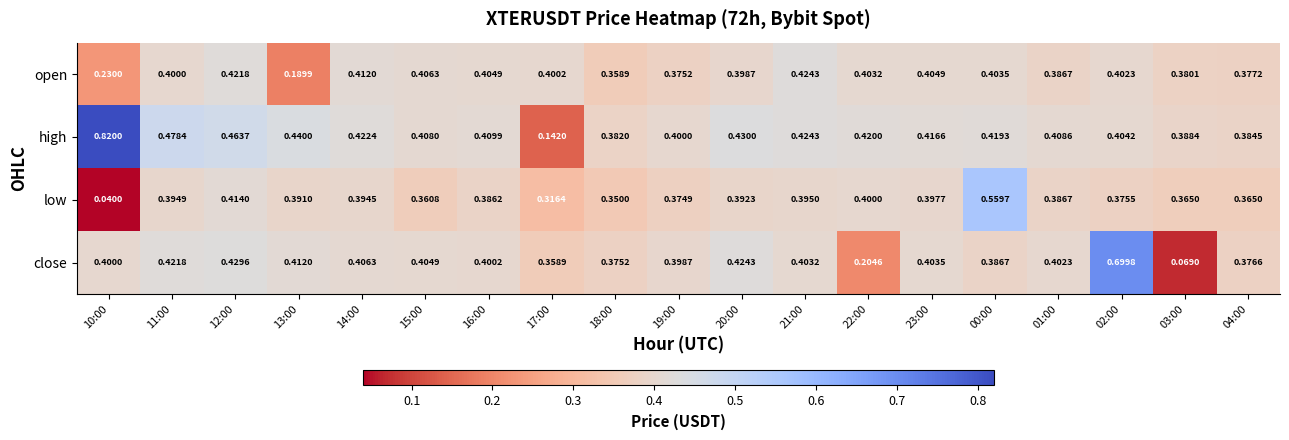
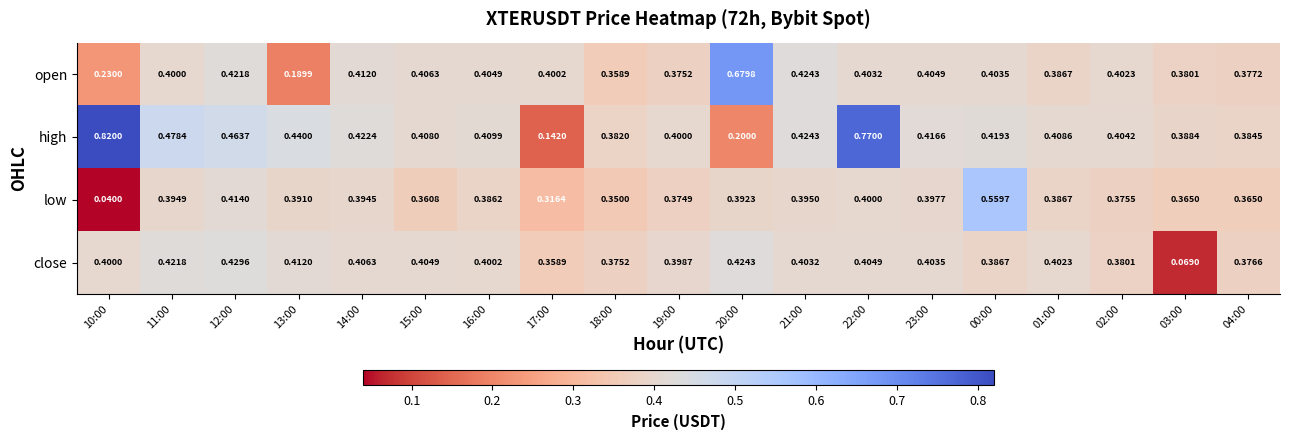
open, 20:00: 0.3987 -> 0.6798
high, 20:00: 0.4300 -> 0.2000
high, 22:00: 0.4200 -> 0.7700
close, 22:00: 0.2046 -> 0.4049
close, 02:00: 0.6998 -> 0.3801
